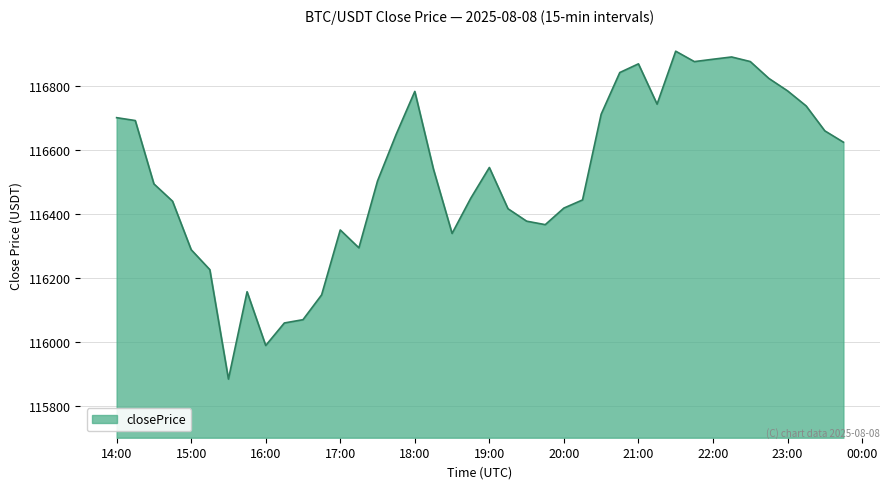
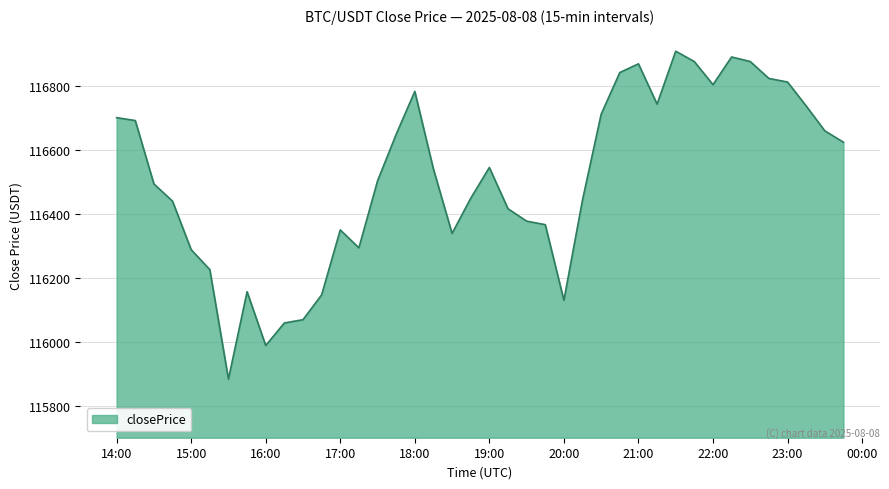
20:00: 116420 -> 116130
22:00: 116880 -> 116810
23:00: 116790 -> 116810
